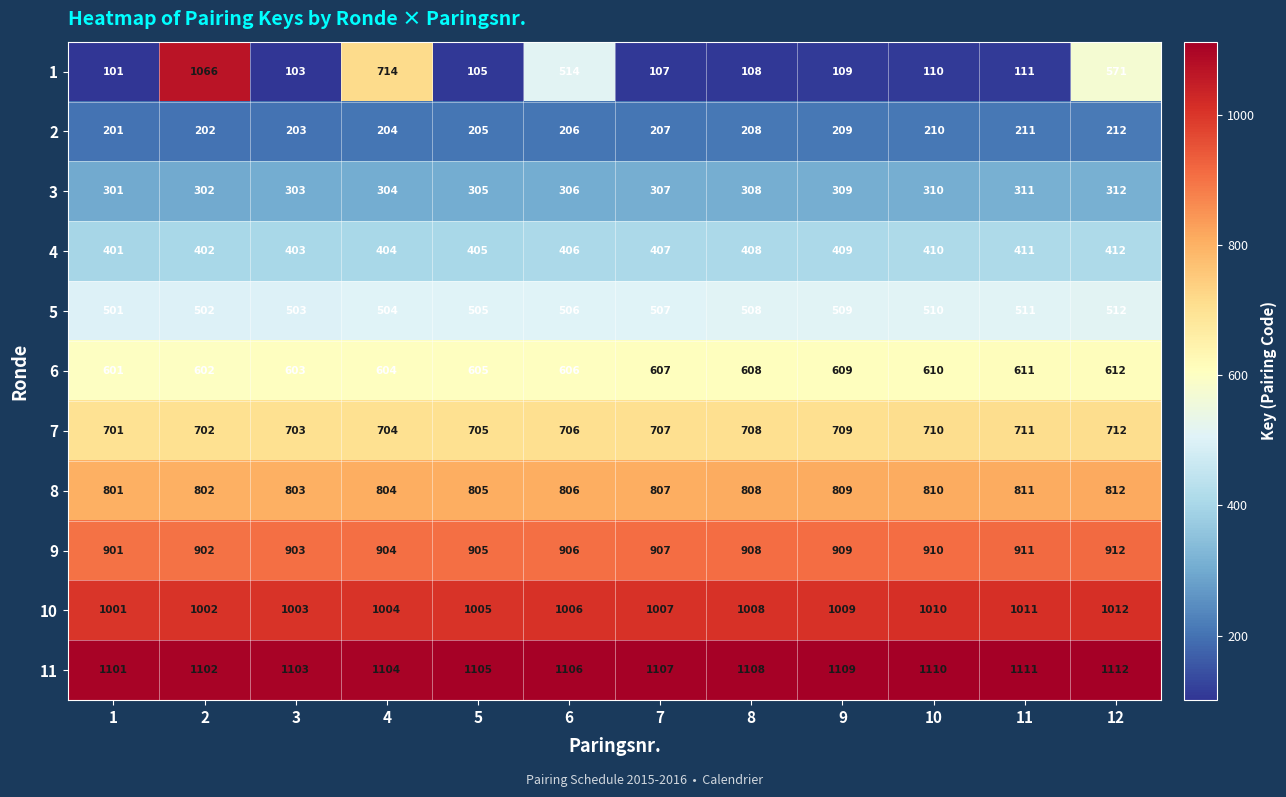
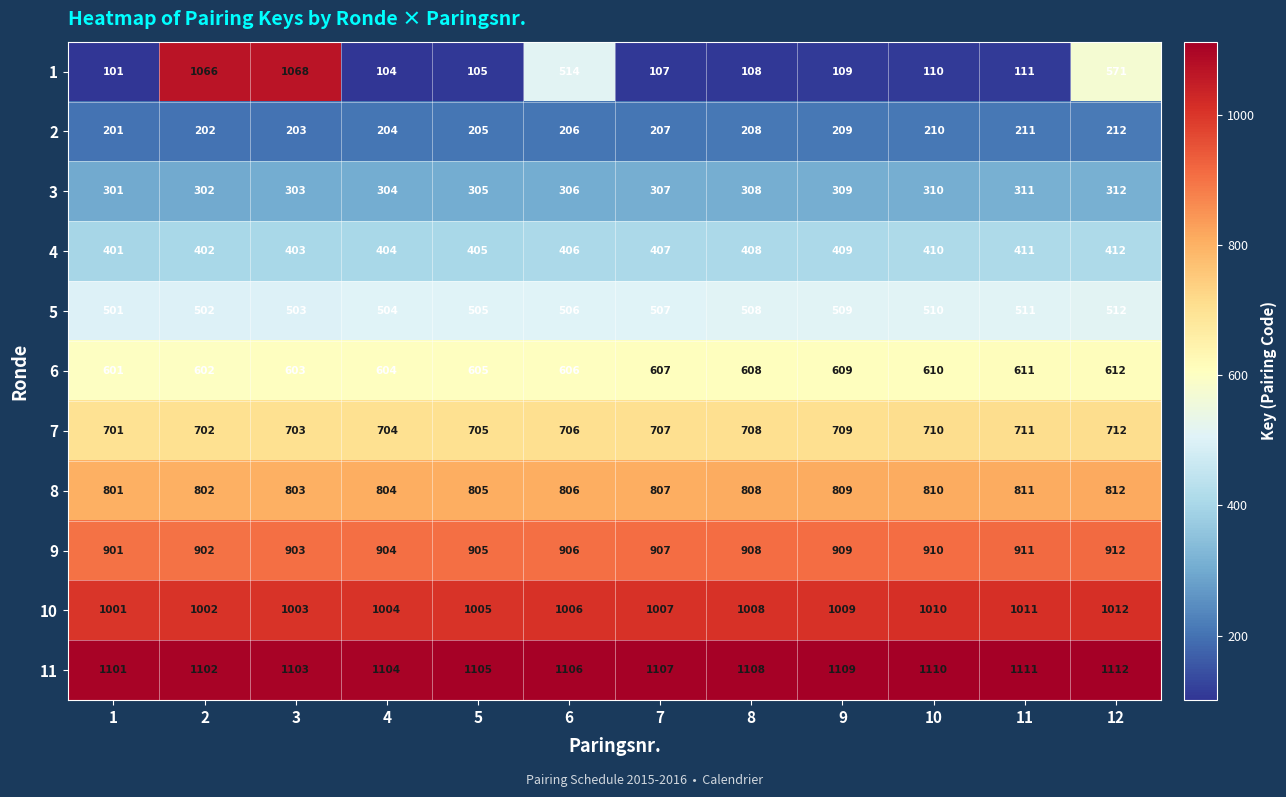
1, 3: 103 -> 1068
1, 4: 714 -> 104
